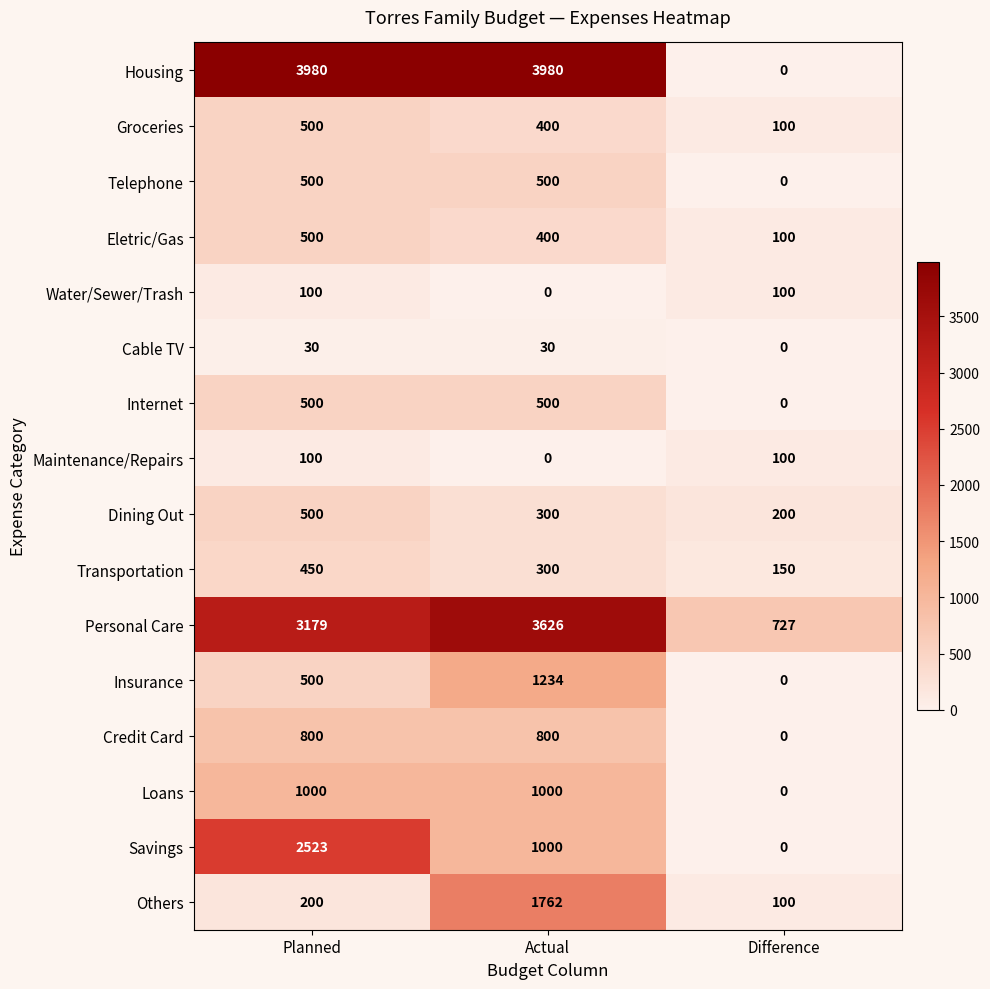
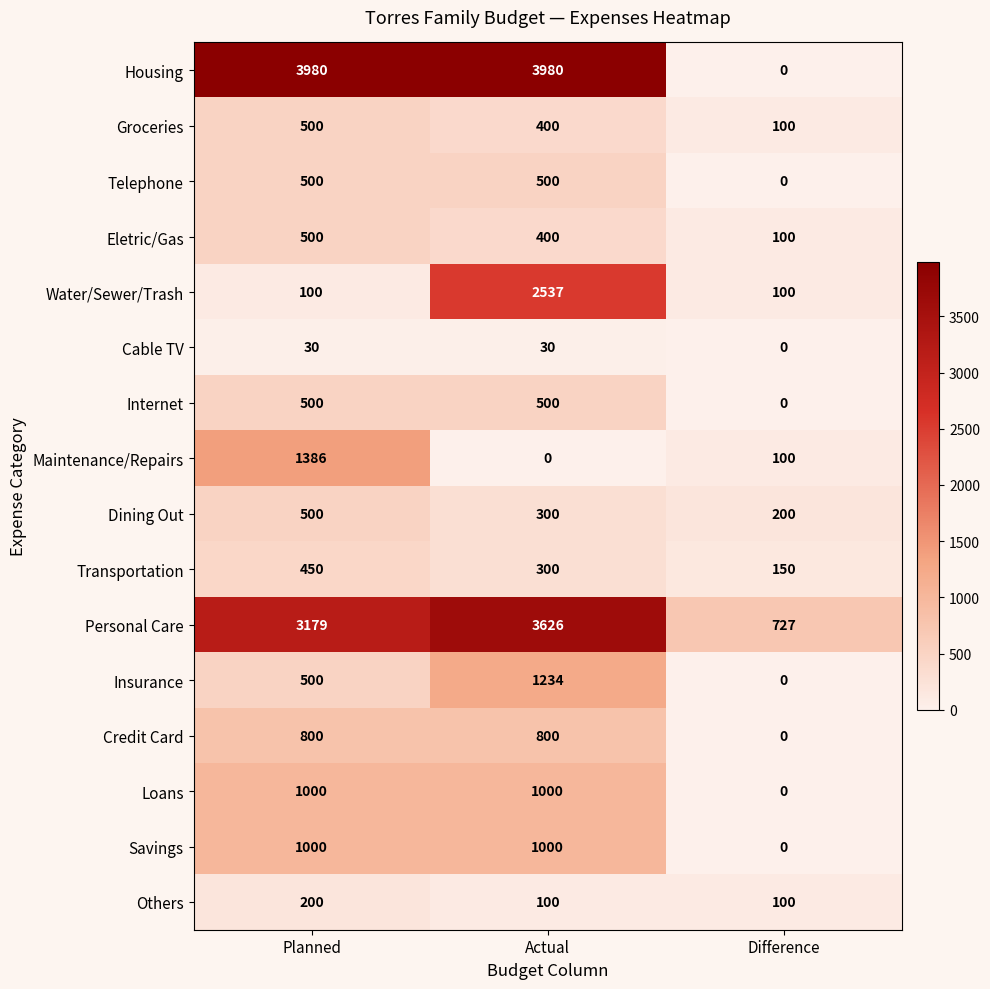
Water/Sewer/Trash, Actual: 0 -> 2537
Maintenance/Repairs, Planned: 100 -> 1386
Savings, Planned: 2523 -> 1000
Others, Actual: 1762 -> 100
